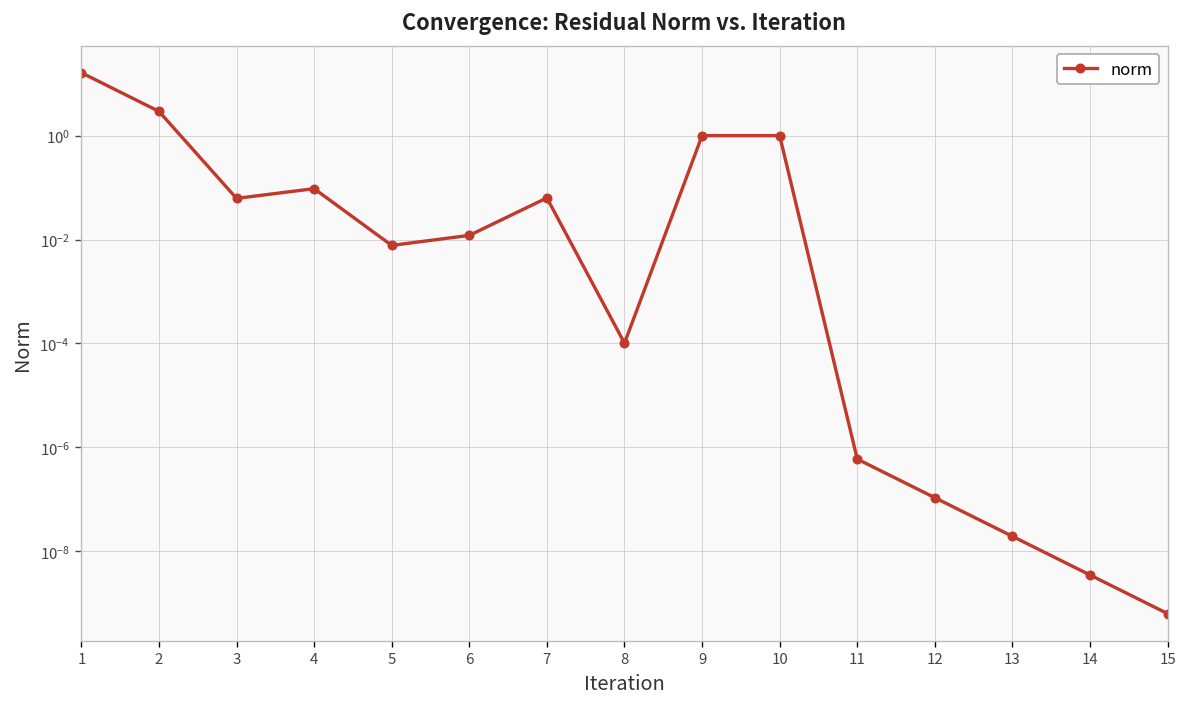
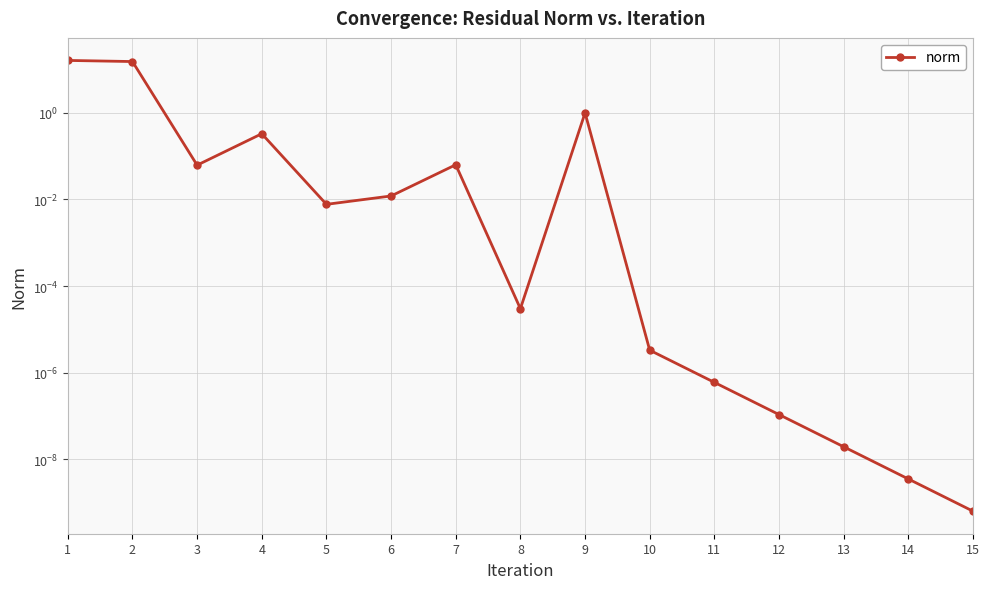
2: 3 -> 15
4: 0.10 -> 0.3
8: 0.00010 -> 0.00003
10: 1 -> 0
